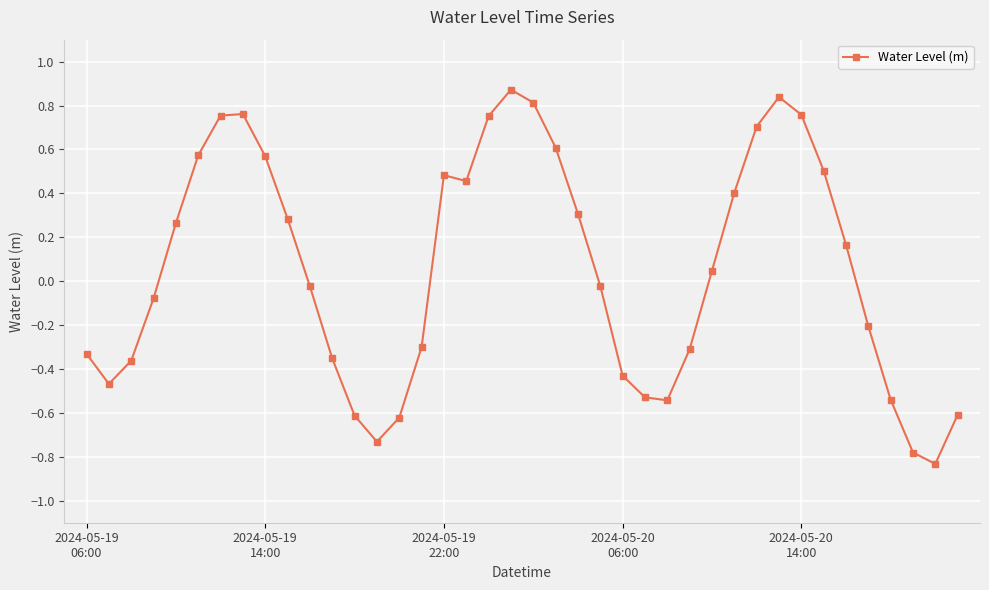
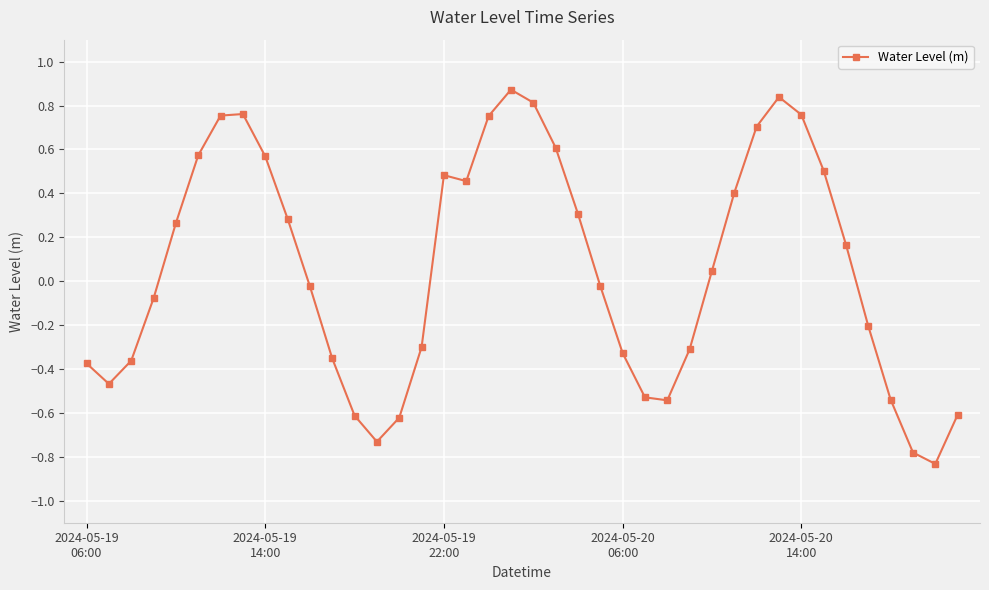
2024-05-19 06:00: -0.33 -> -0.37
2024-05-20 06:00: -0.43 -> -0.33
